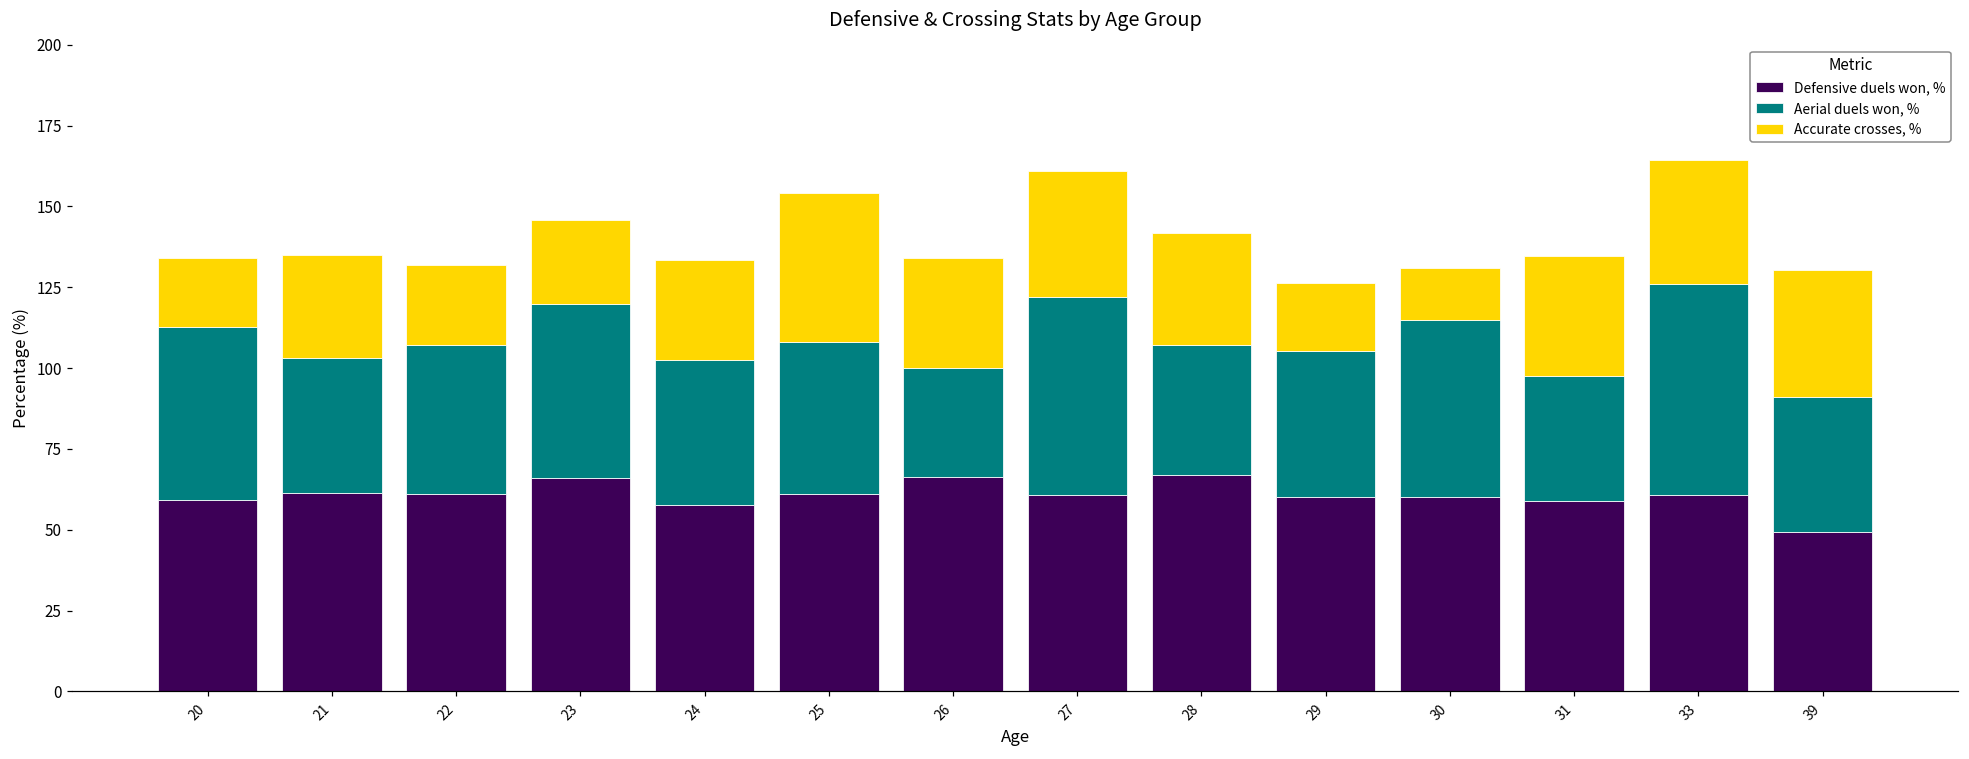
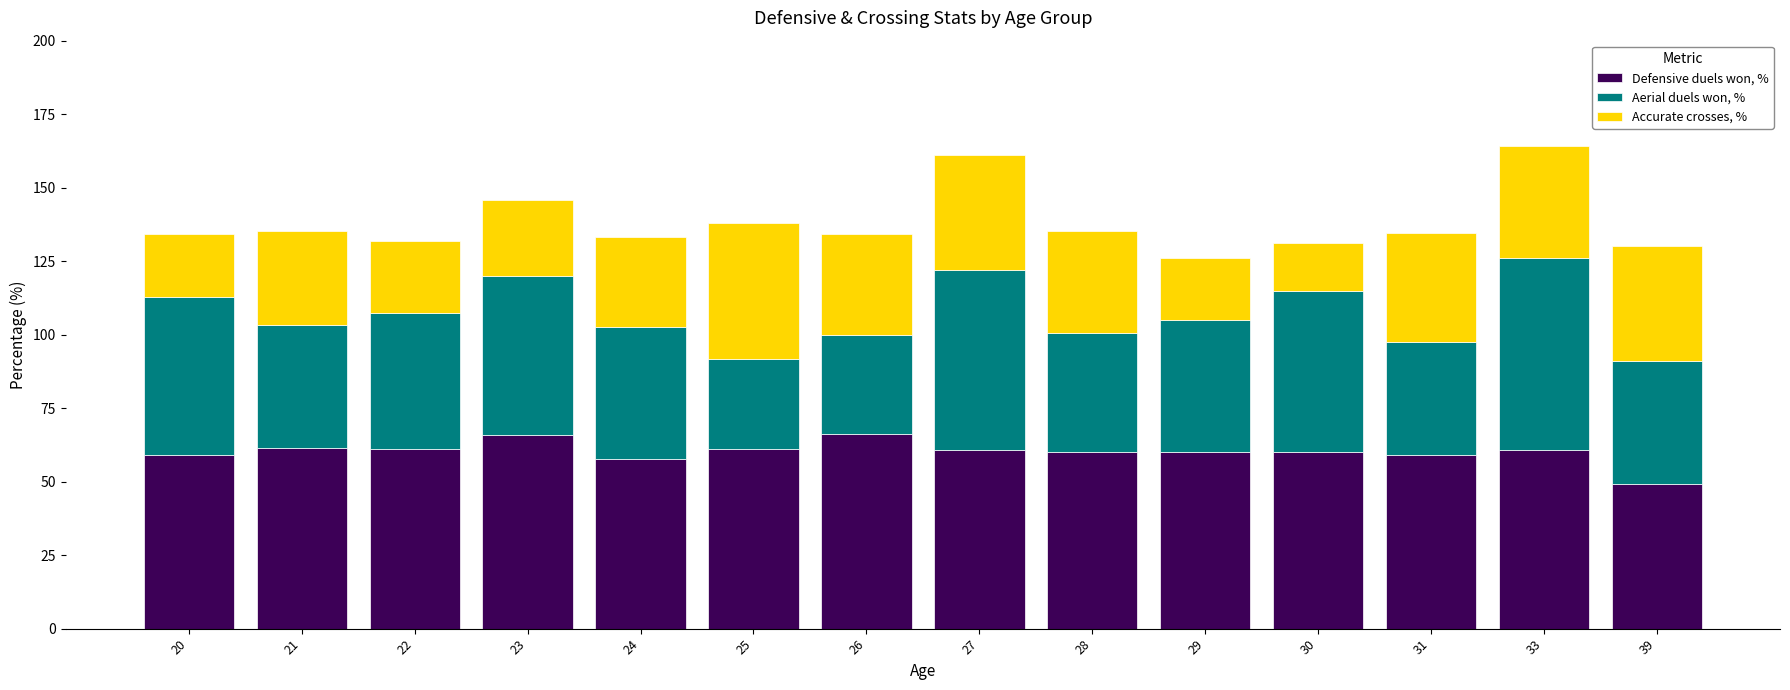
Aerial duels won, %, 25: 47 -> 31
Defensive duels won, %, 28: 67 -> 60
